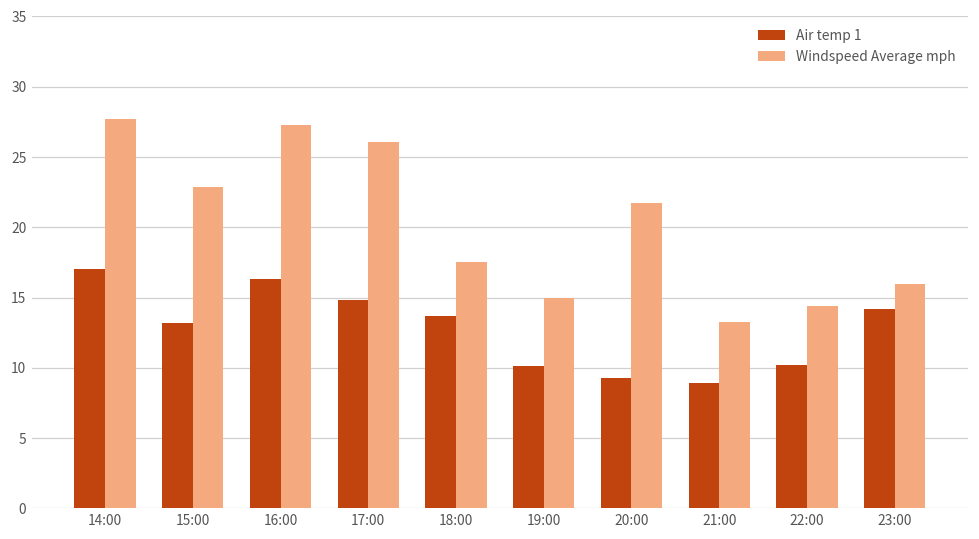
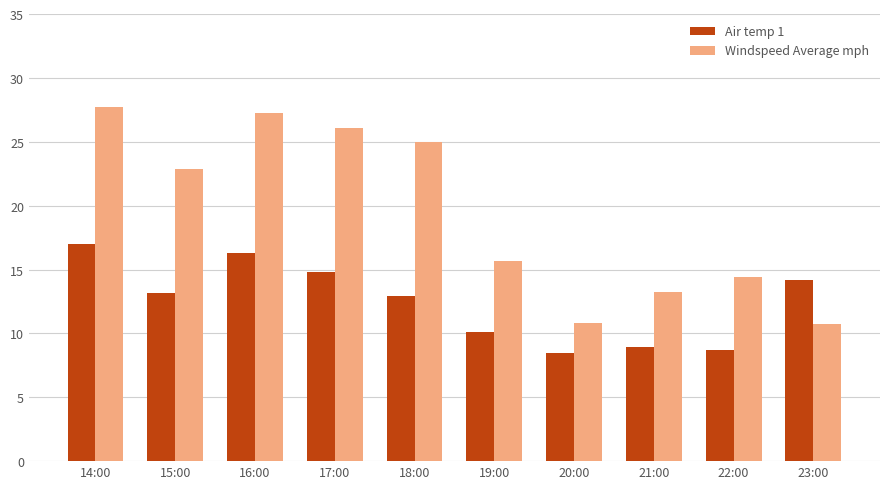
Air temp 1, 18:00: 13.7 -> 12.9
Windspeed Average mph, 18:00: 17.5 -> 25.0
Windspeed Average mph, 19:00: 15.0 -> 15.7
Air temp 1, 20:00: 9.3 -> 8.5
Windspeed Average mph, 20:00: 21.7 -> 10.8
Air temp 1, 22:00: 10.2 -> 8.7
Windspeed Average mph, 23:00: 15.9 -> 10.7
